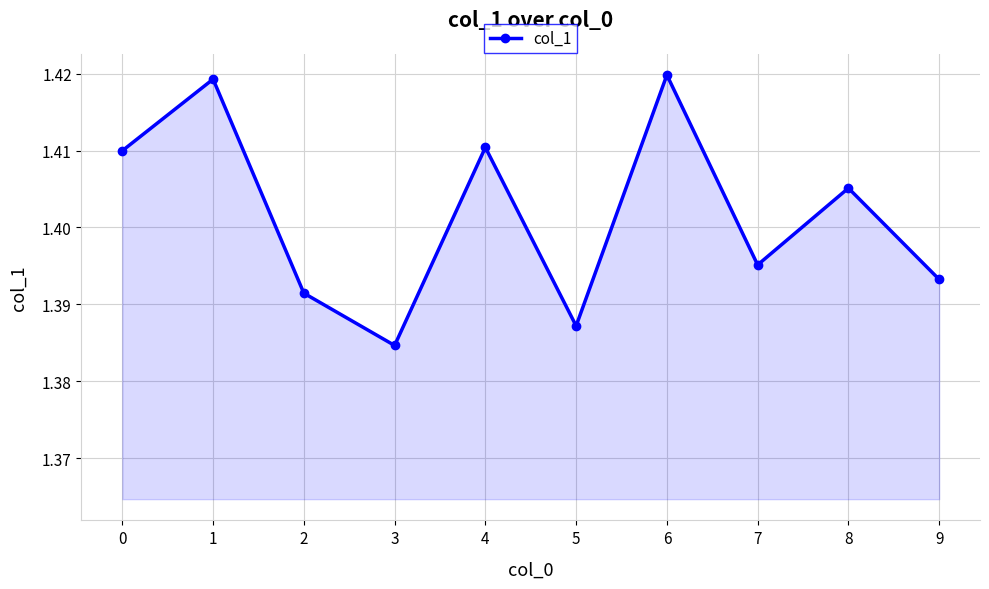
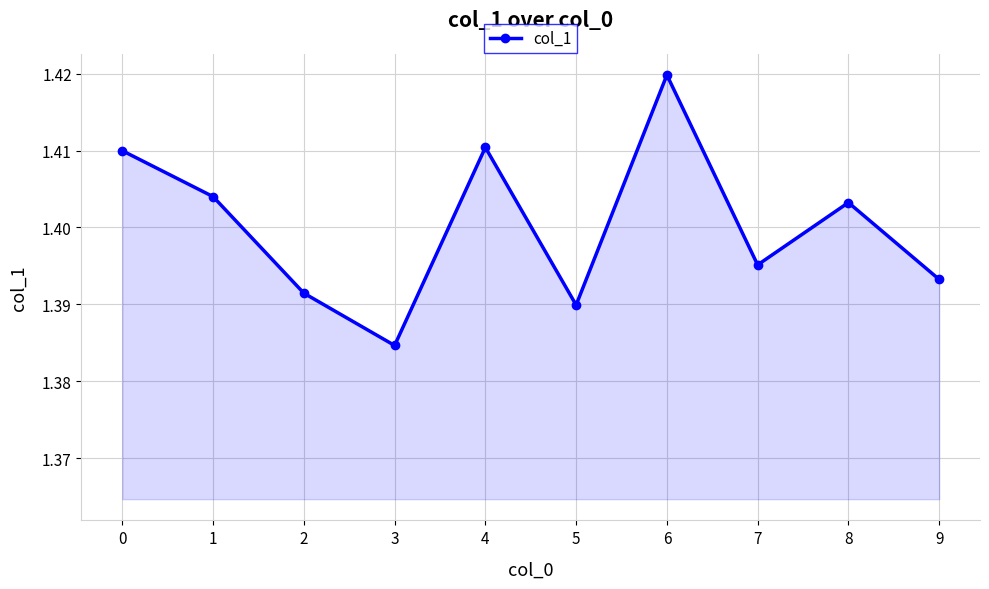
1: 1.419 -> 1.404
5: 1.387 -> 1.390
8: 1.405 -> 1.403
